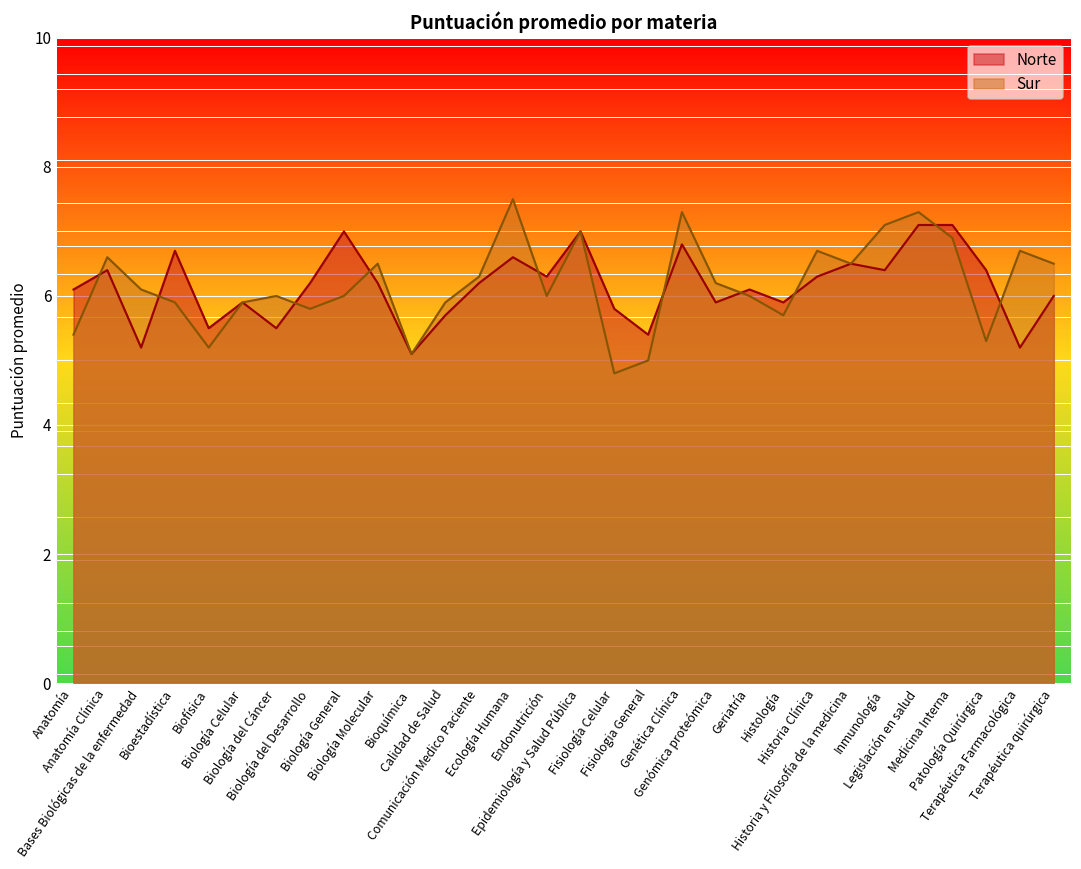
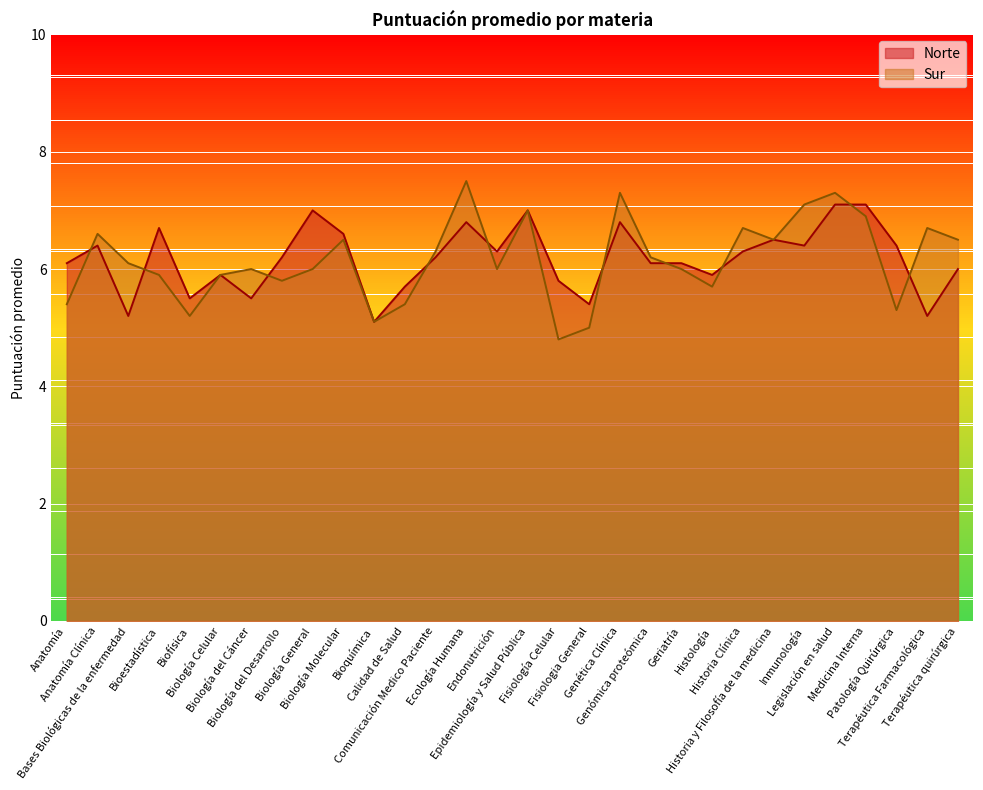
Norte, Biología Molecular: 6.2 -> 6.6
Sur, Calidad de Salud: 5.9 -> 5.4
Norte, Ecología Humana: 6.6 -> 6.8
Norte, Genómica proteómica: 5.9 -> 6.1
